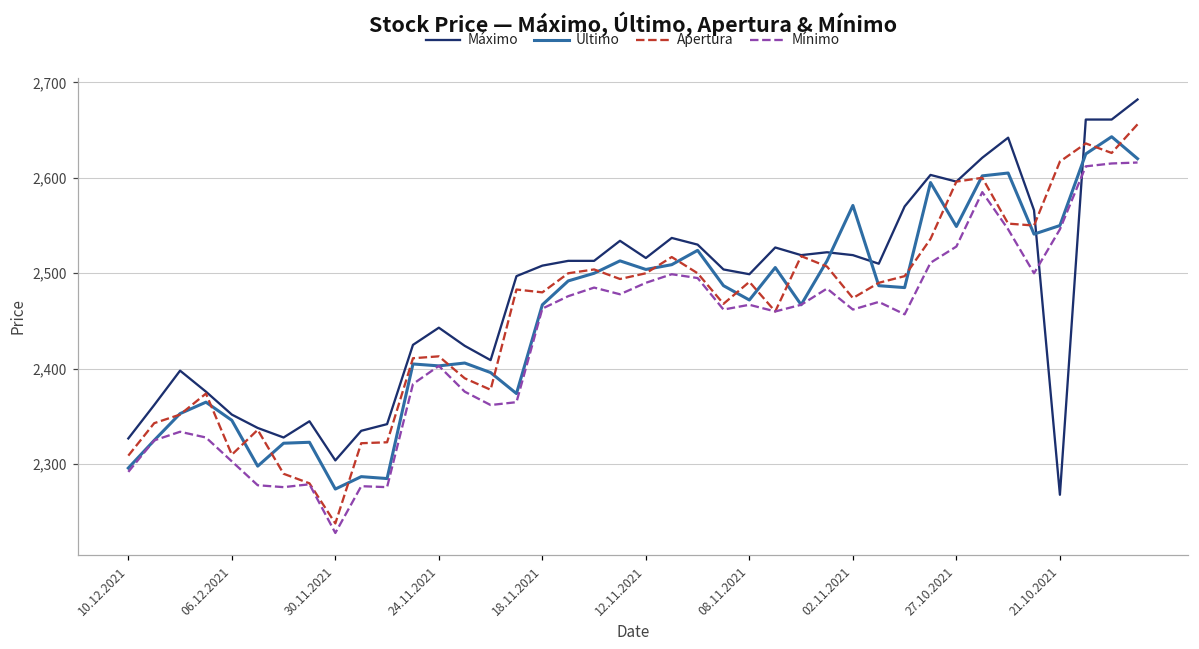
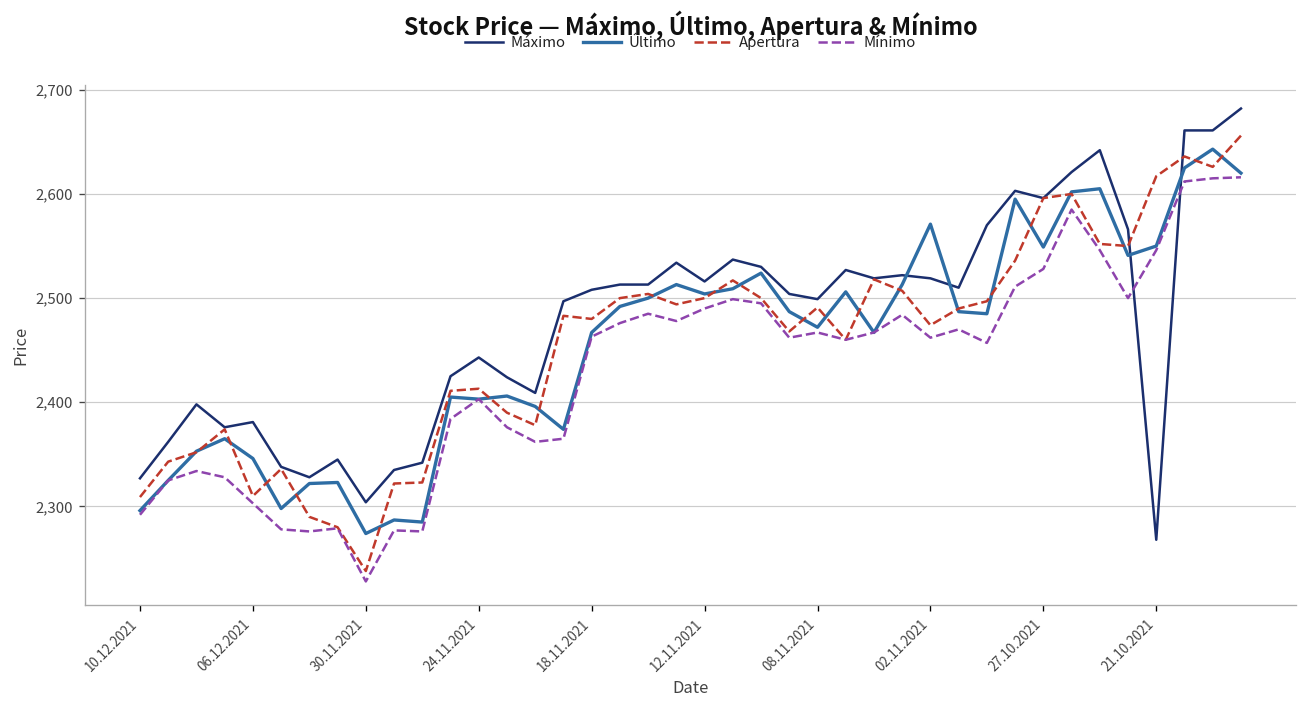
Máximo, 06.12.2021: 2,350 -> 2,380
